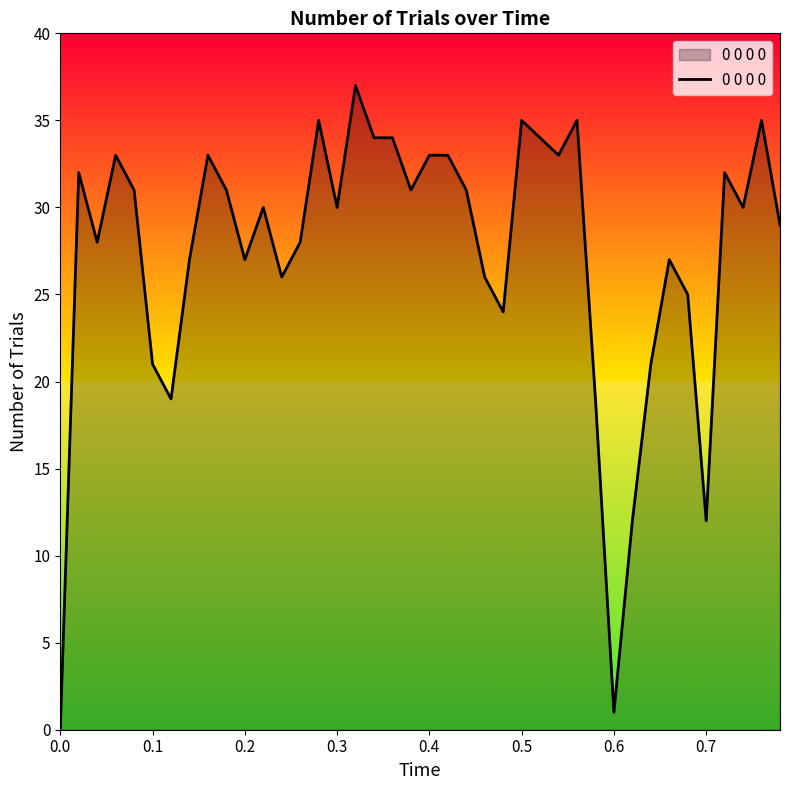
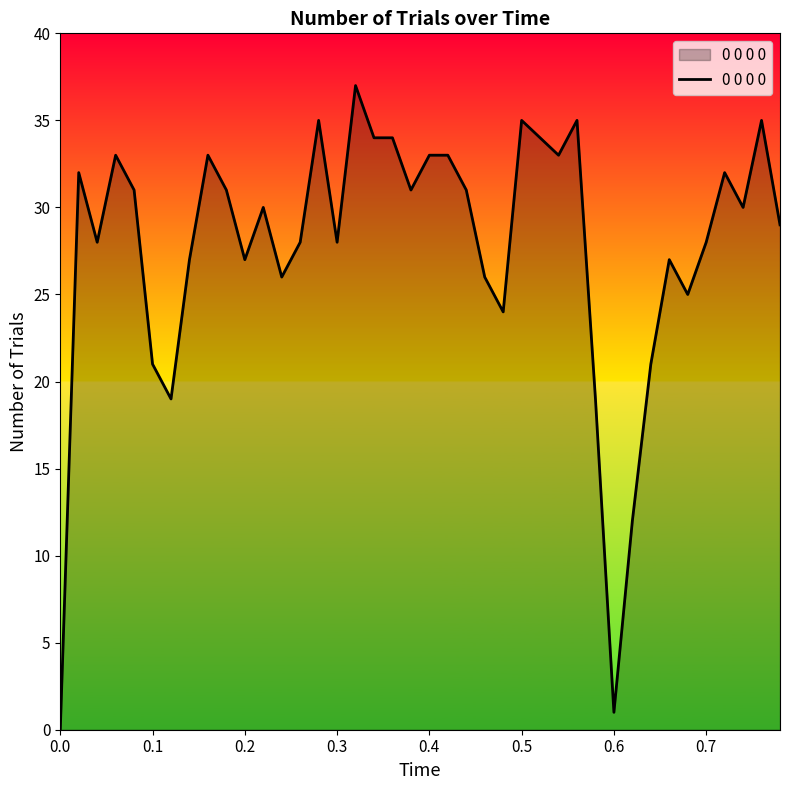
0.3: 30 -> 28
0.7: 12 -> 28
